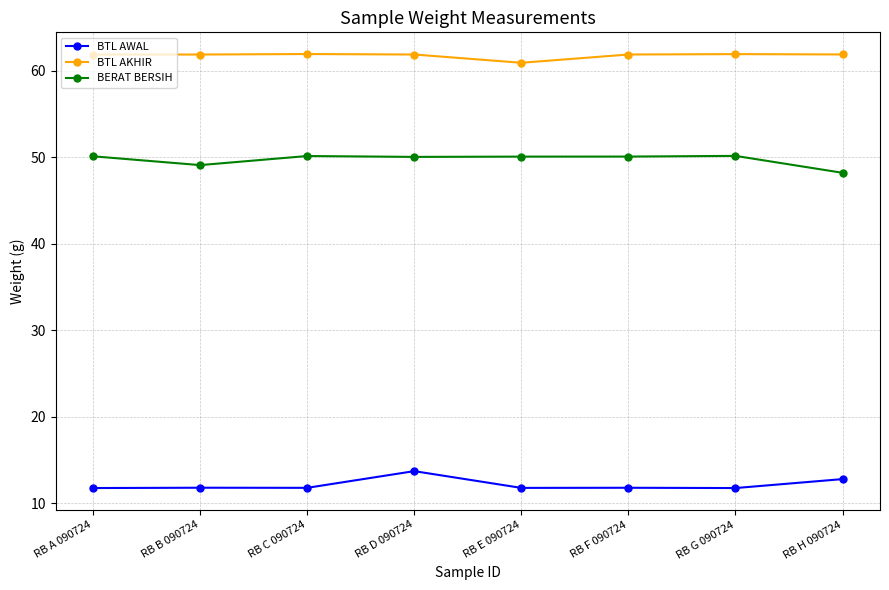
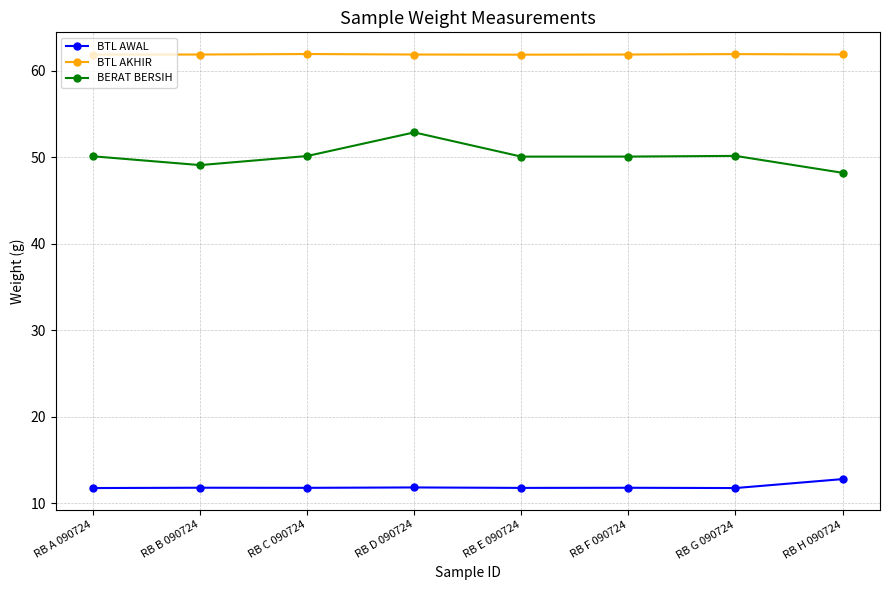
BTL AWAL, RB D 090724: 14 -> 12
BERAT BERSIH, RB D 090724: 50 -> 53
BTL AKHIR, RB E 090724: 61 -> 62
